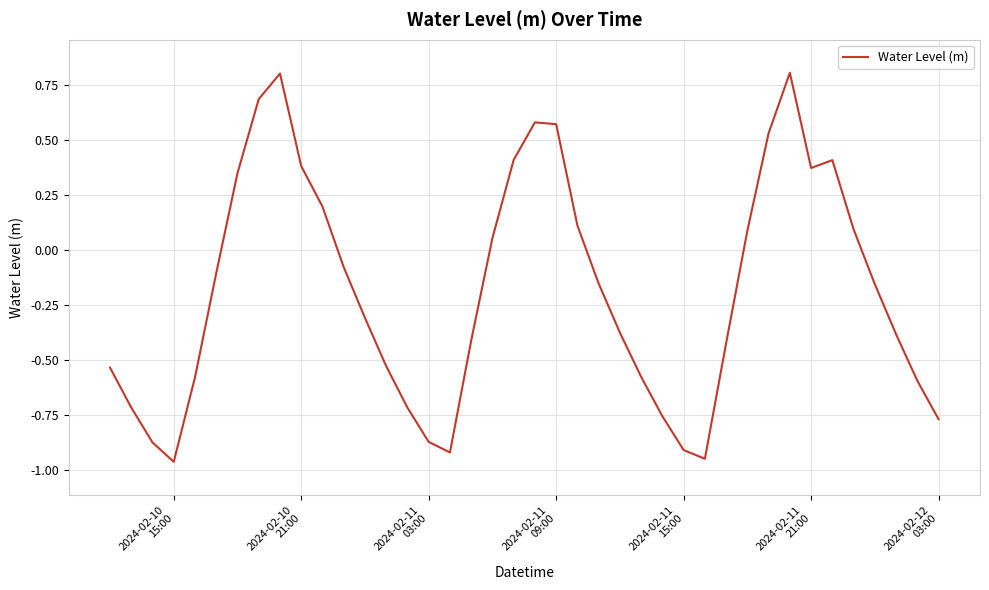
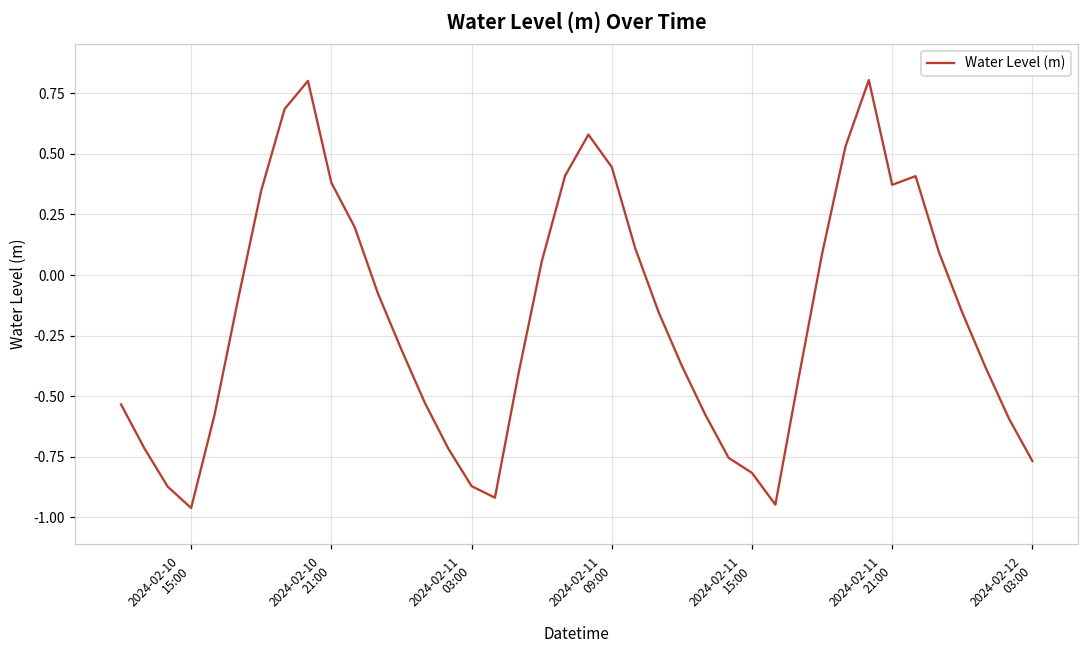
2024-02-11 09:00: 0.57 -> 0.45
2024-02-11 15:00: -0.91 -> -0.82
